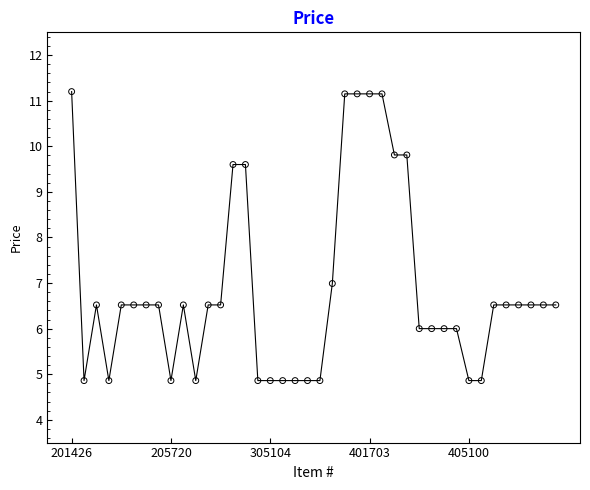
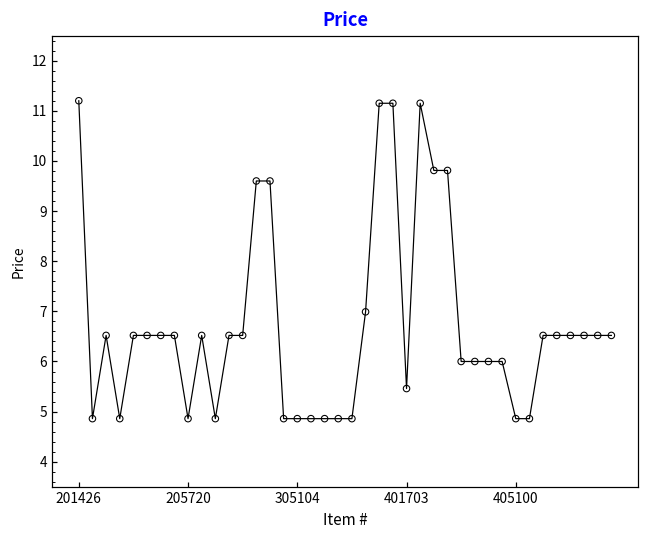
401703: 11.2 -> 5.5
